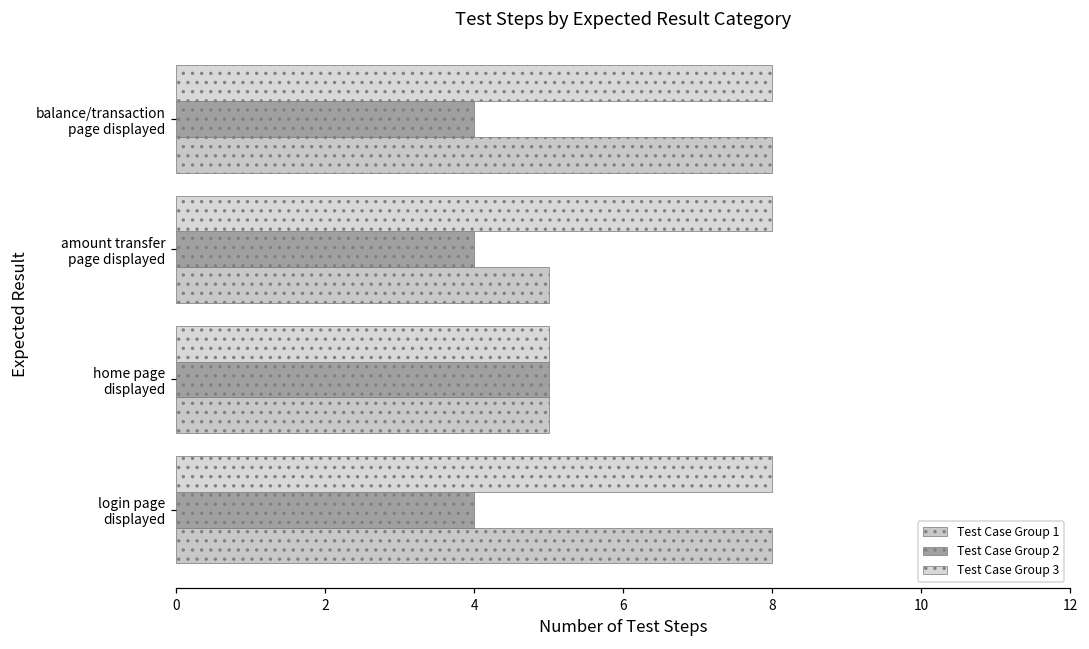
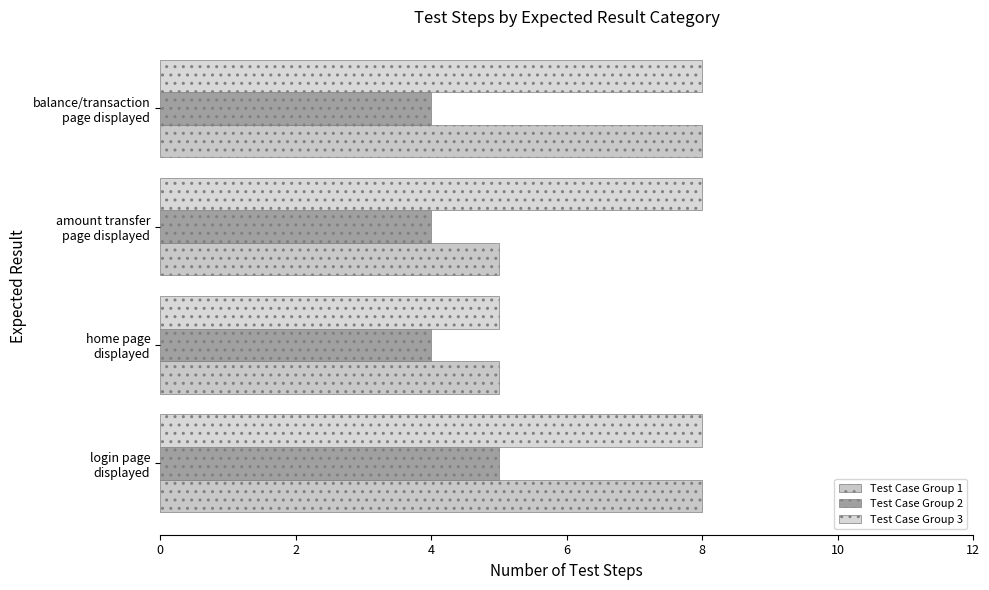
Test Case Group 2, home page displayed: 5 -> 4
Test Case Group 2, login page displayed: 4 -> 5
